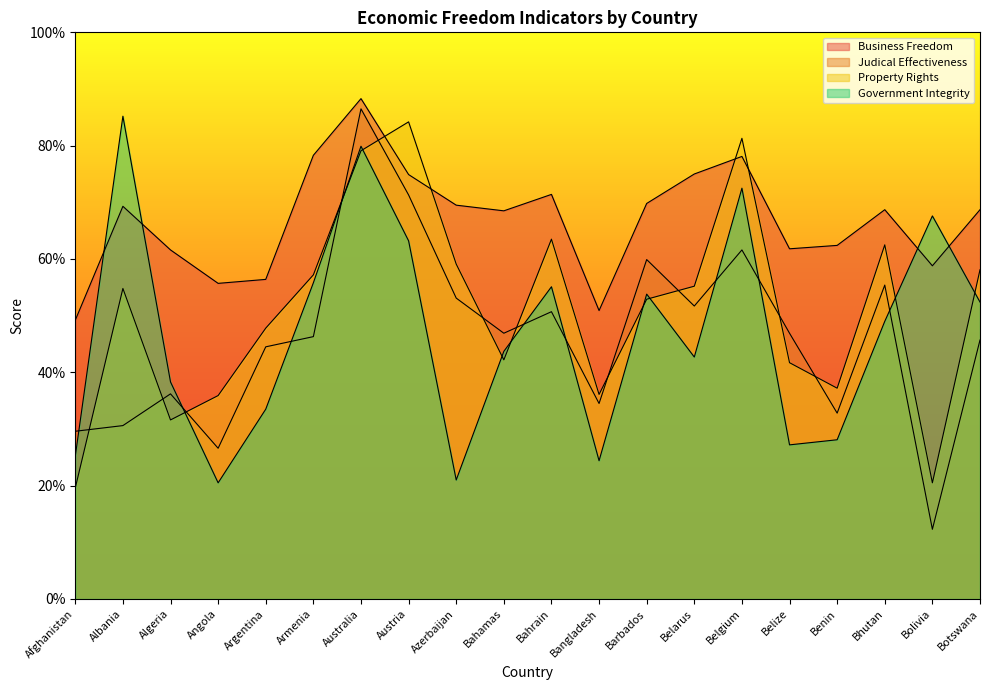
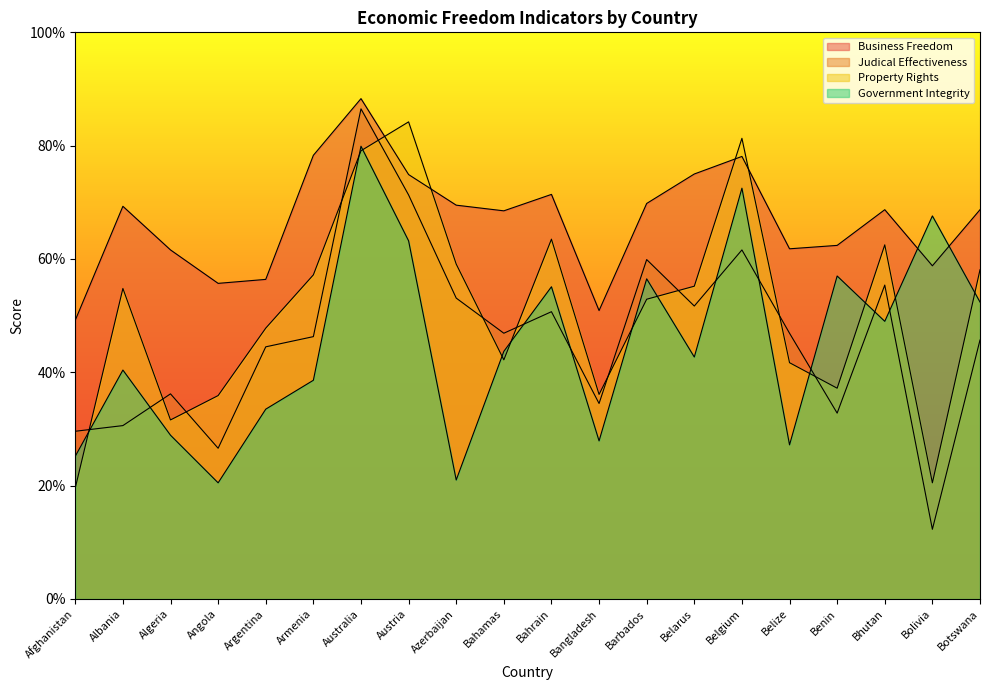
Government Integrity, Albania: 85% -> 40%
Government Integrity, Algeria: 38% -> 29%
Government Integrity, Armenia: 56% -> 39%
Government Integrity, Bangladesh: 24% -> 28%
Government Integrity, Barbados: 54% -> 57%
Government Integrity, Benin: 28% -> 57%
